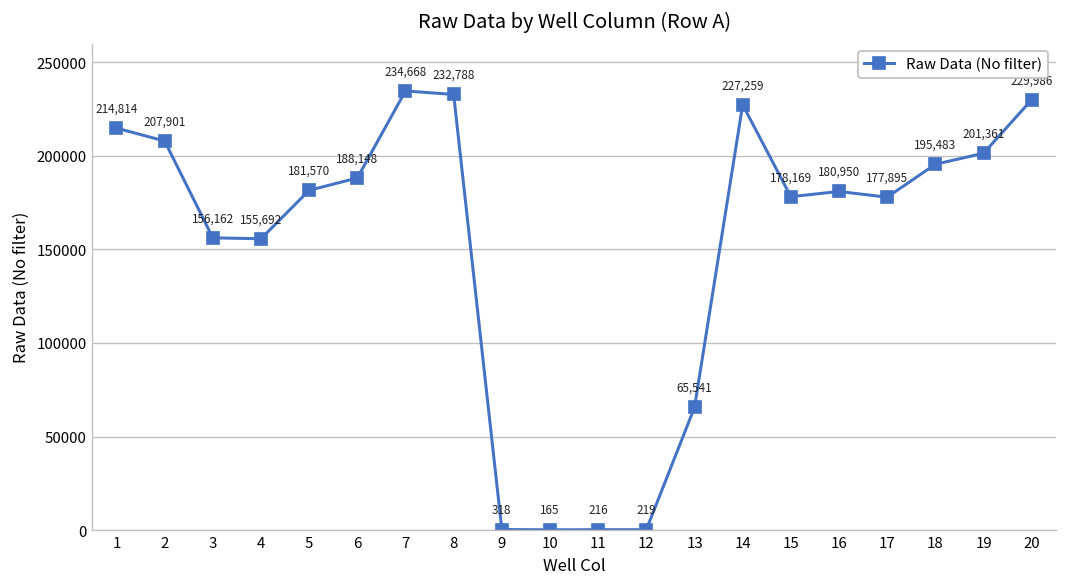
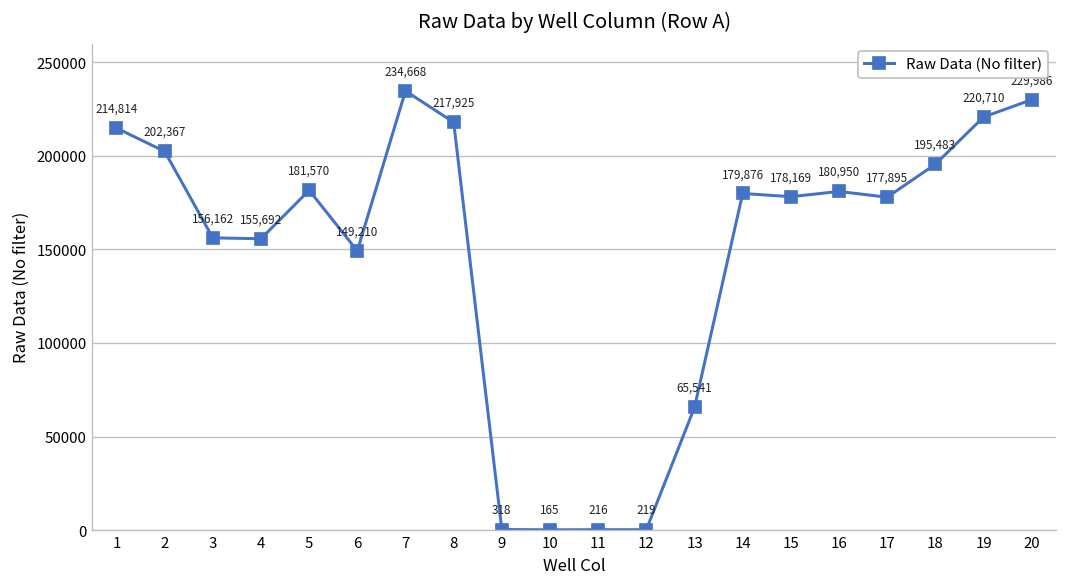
2: 207,901 -> 202,367
6: 188,148 -> 149,210
8: 232,788 -> 217,925
14: 227,259 -> 179,876
19: 201,361 -> 220,710
